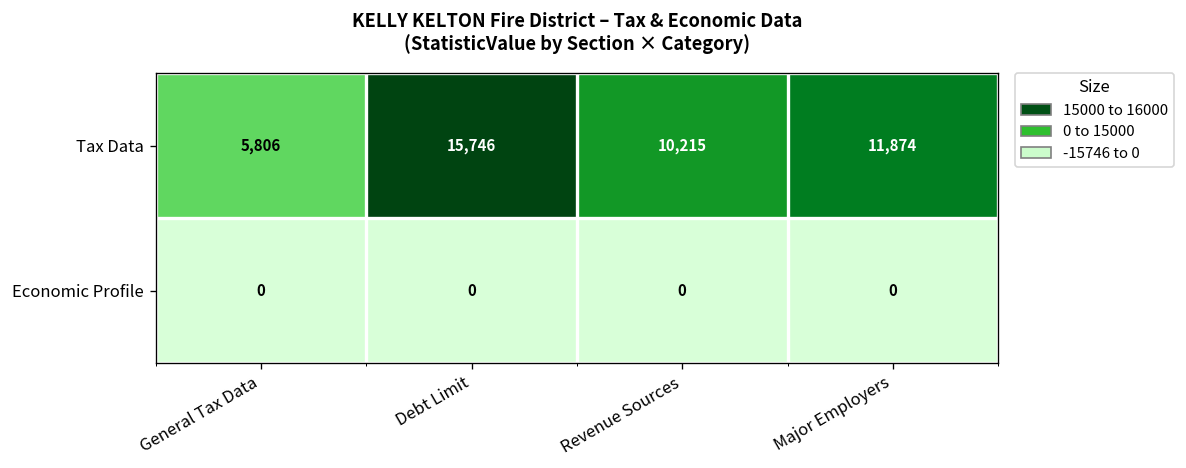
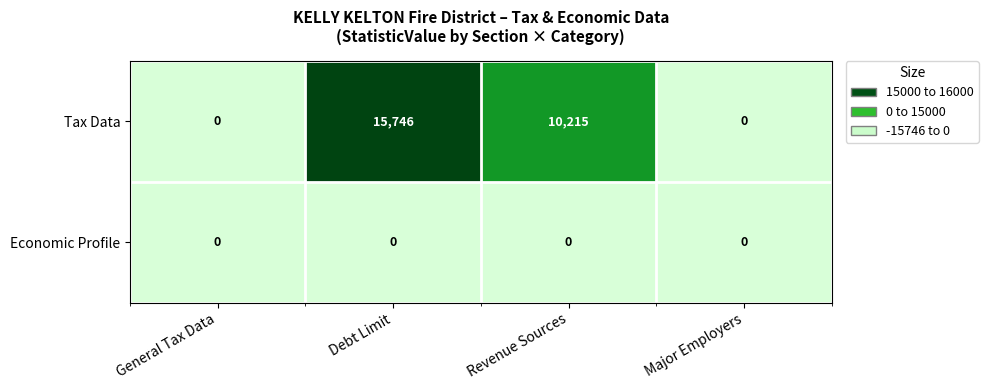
Tax Data, General Tax Data: 5,806 -> 0
Tax Data, Major Employers: 11,874 -> 0
